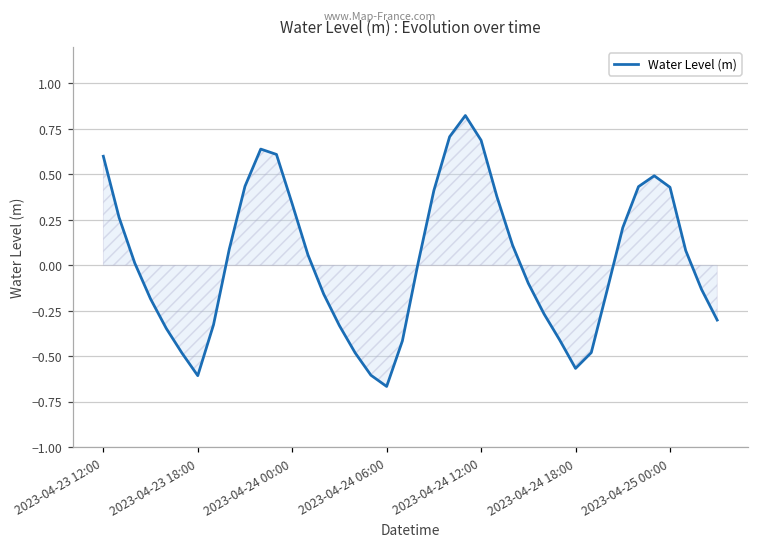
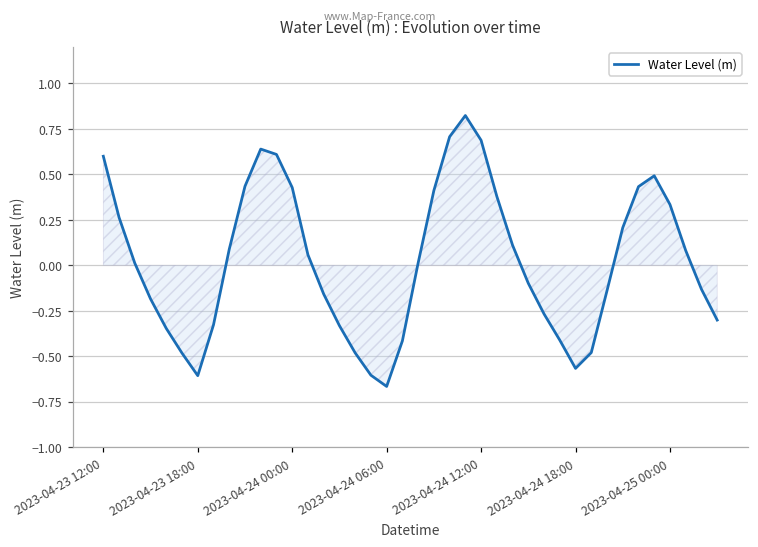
Water Level (m), 2023-04-24 00:00: 0.34 -> 0.43
Water Level (m), 2023-04-25 00:00: 0.43 -> 0.33
